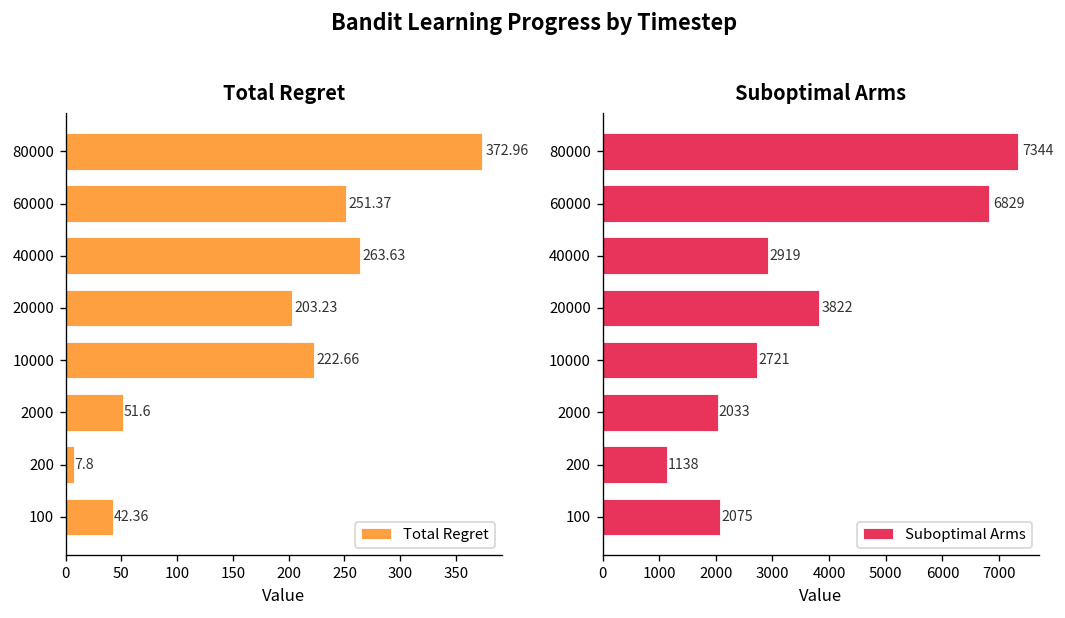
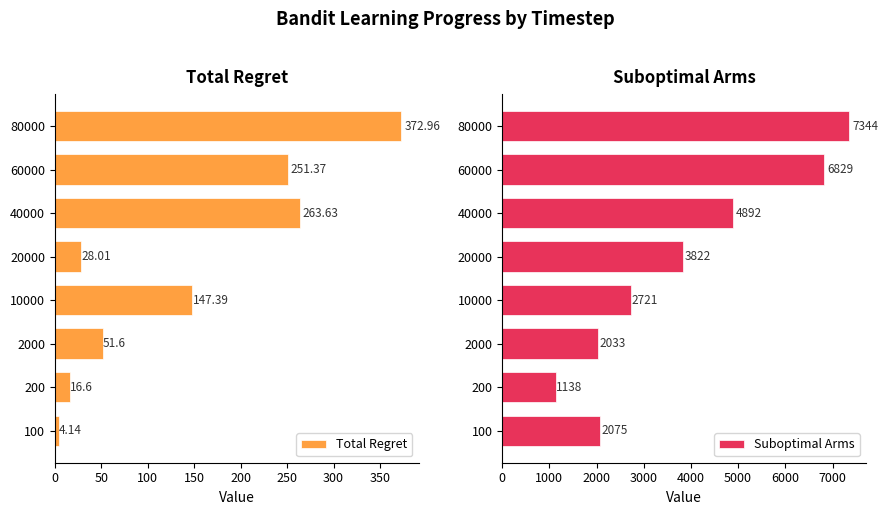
Total Regret, 20000: 203.23 -> 28.01
Total Regret, 10000: 222.66 -> 147.39
Total Regret, 200: 7.8 -> 16.6
Total Regret, 100: 42.36 -> 4.14
Suboptimal Arms, 40000: 2919 -> 4892
